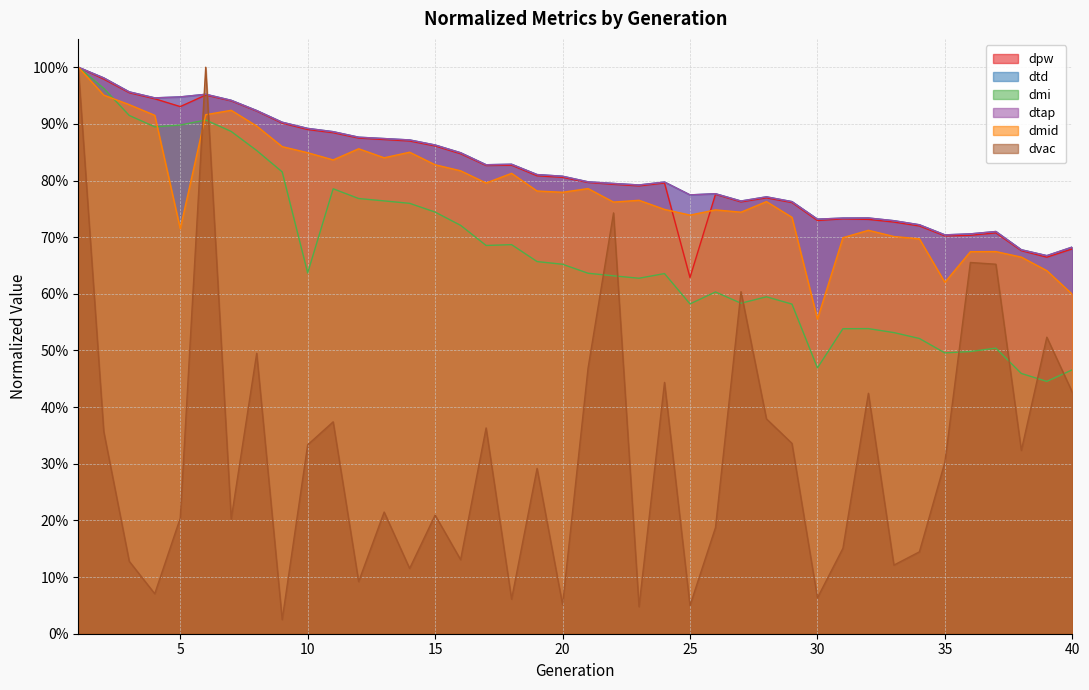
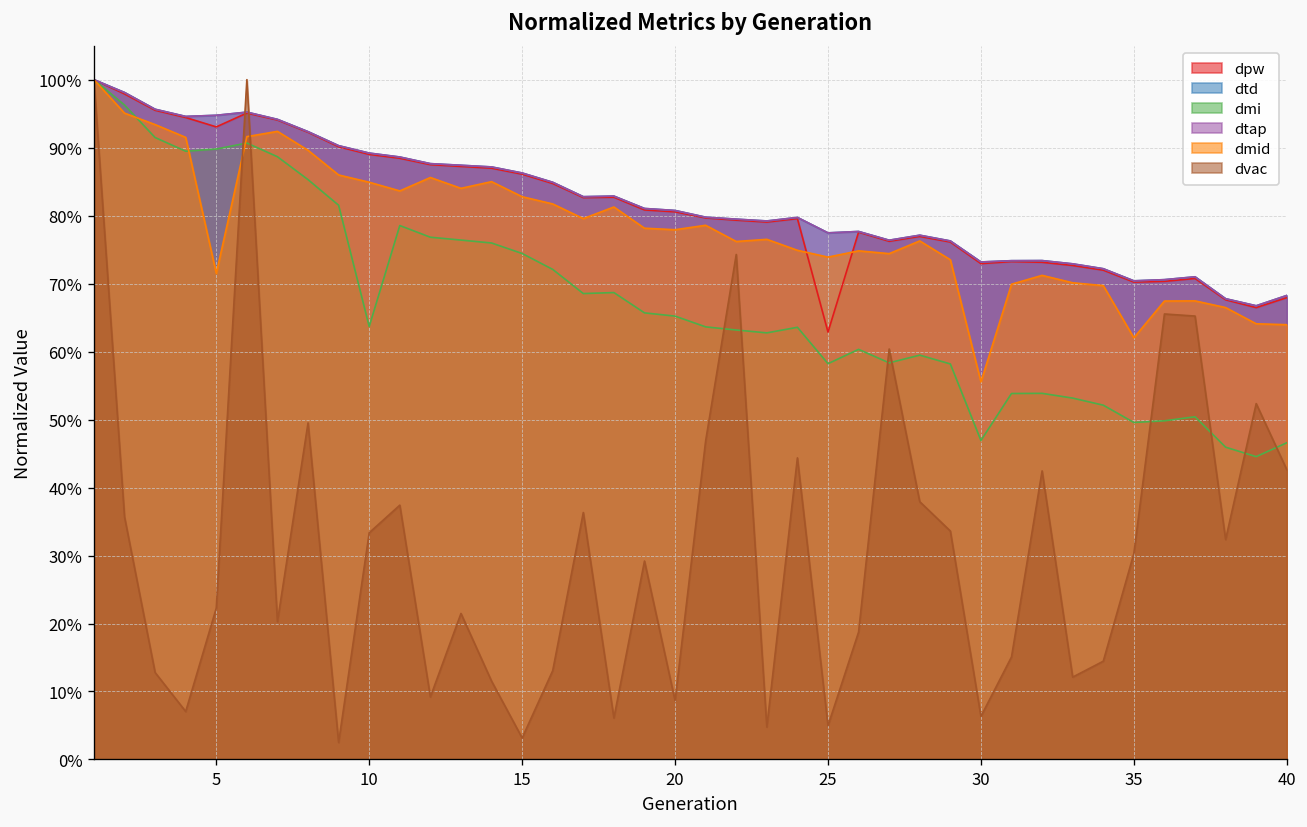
dvac, 5: 20% -> 22%
dvac, 15: 21% -> 3%
dvac, 20: 5% -> 9%
dmid, 40: 60% -> 64%
